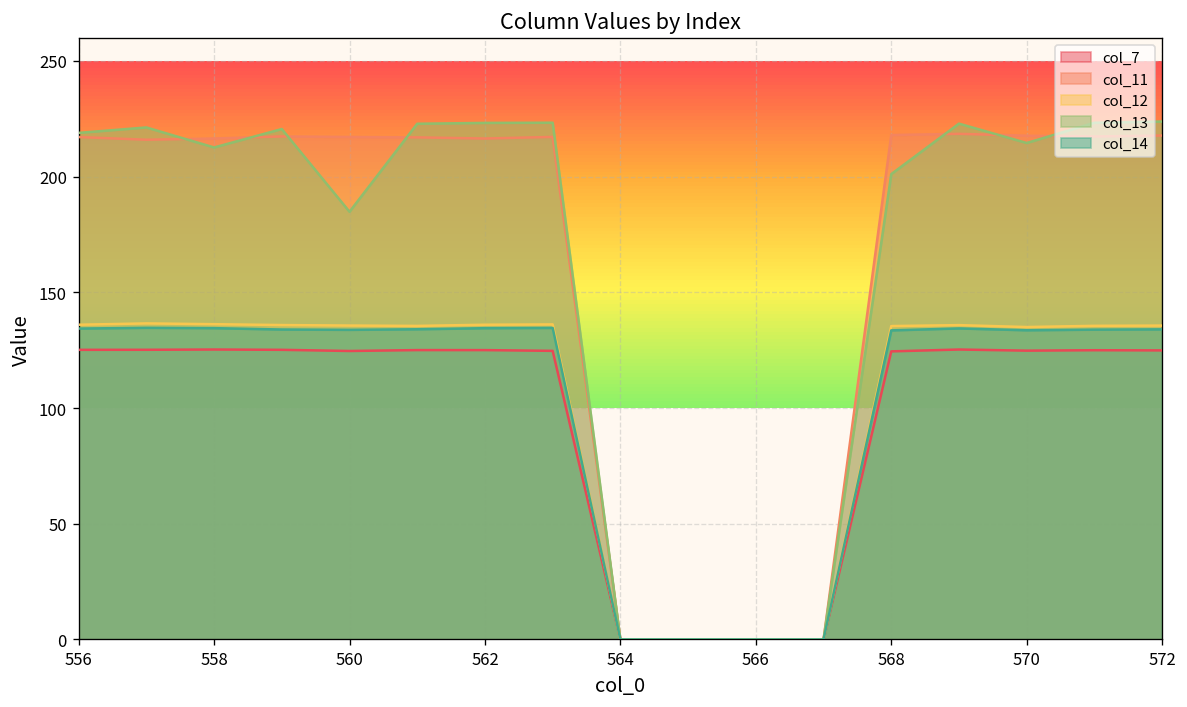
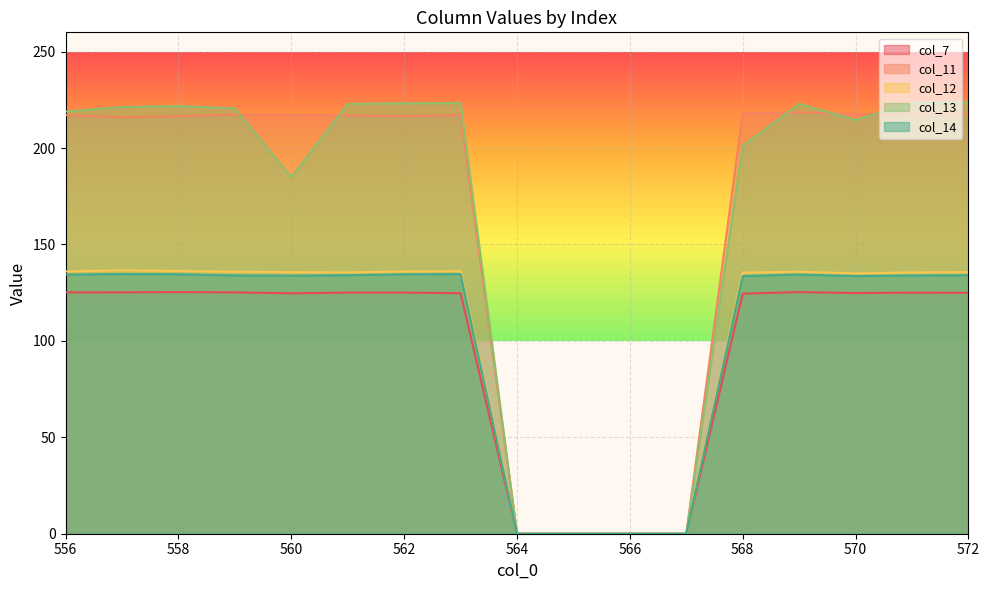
col_13, 558: 213 -> 222
